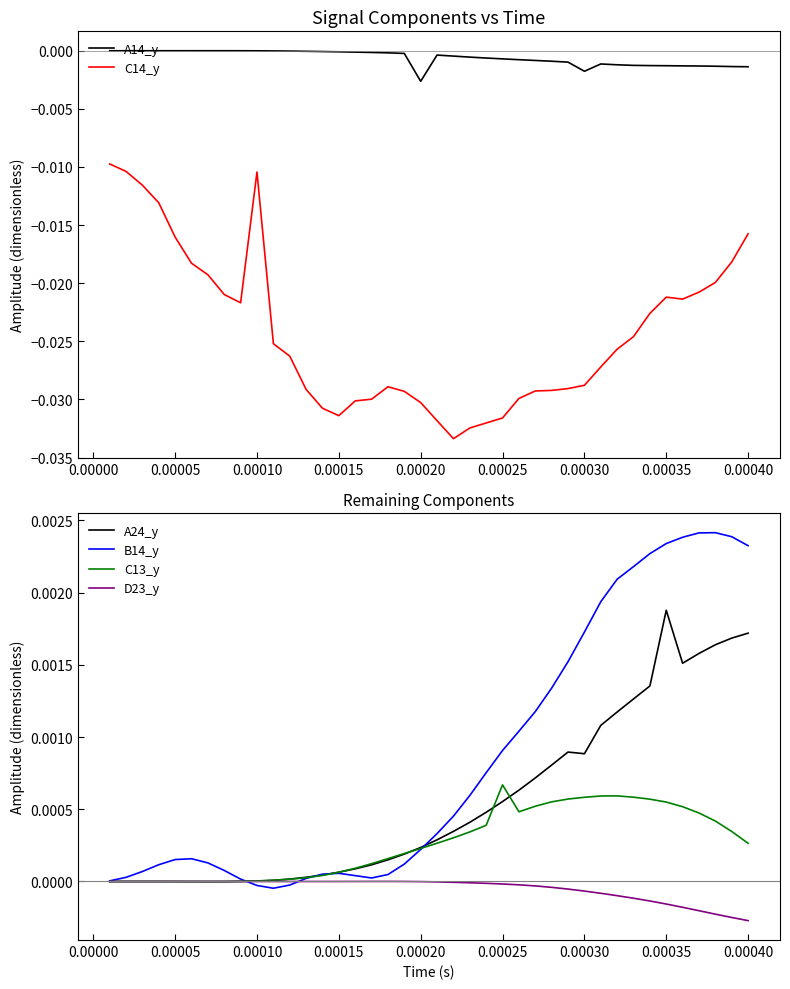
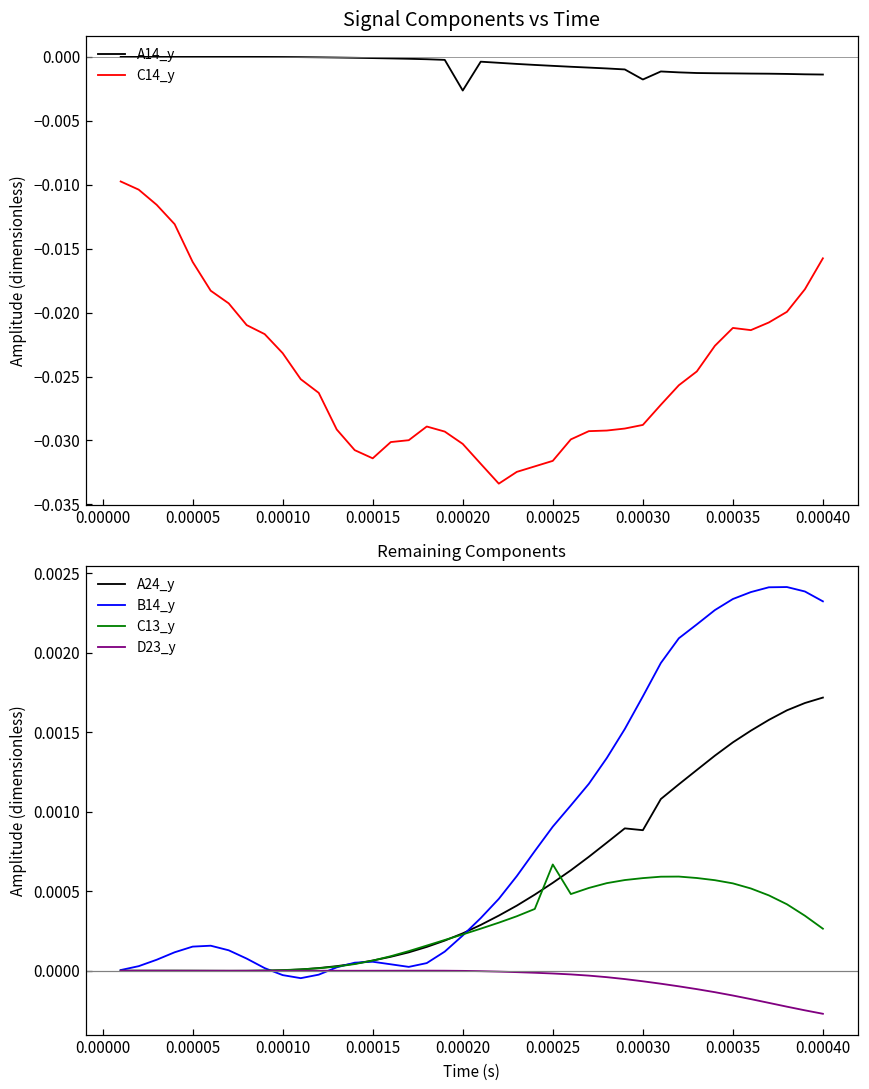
Signal Components vs Time, C14_y, 0.00010: -0.0104 -> -0.0232
Remaining Components, A24_y, 0.00035: 0.00188 -> 0.00144
